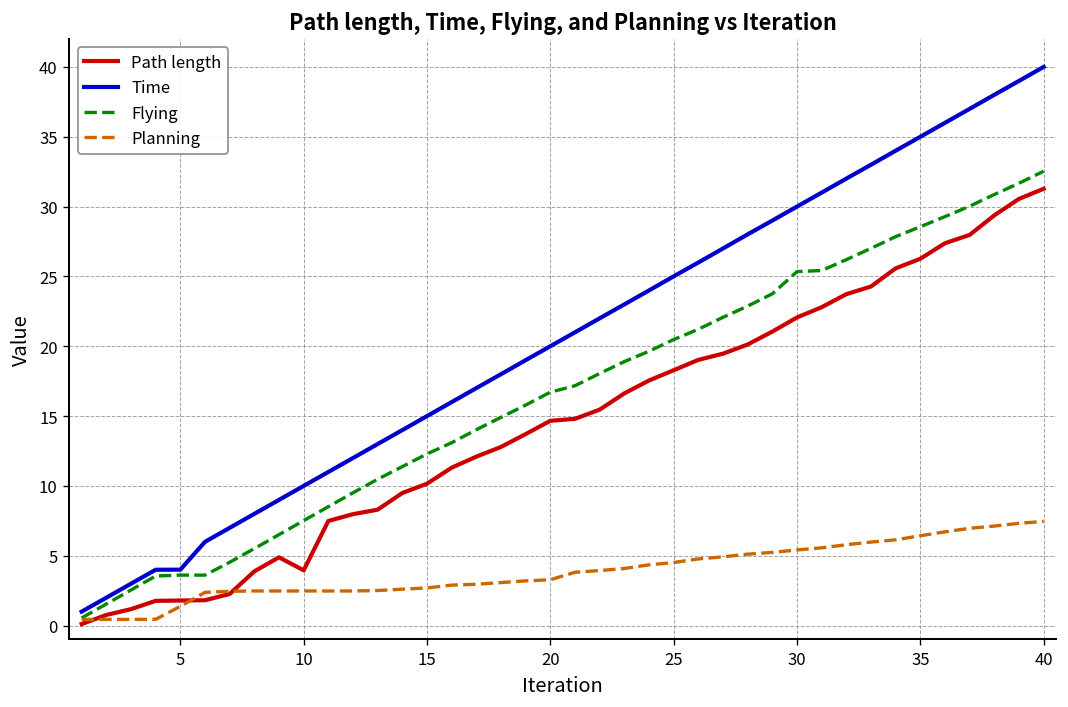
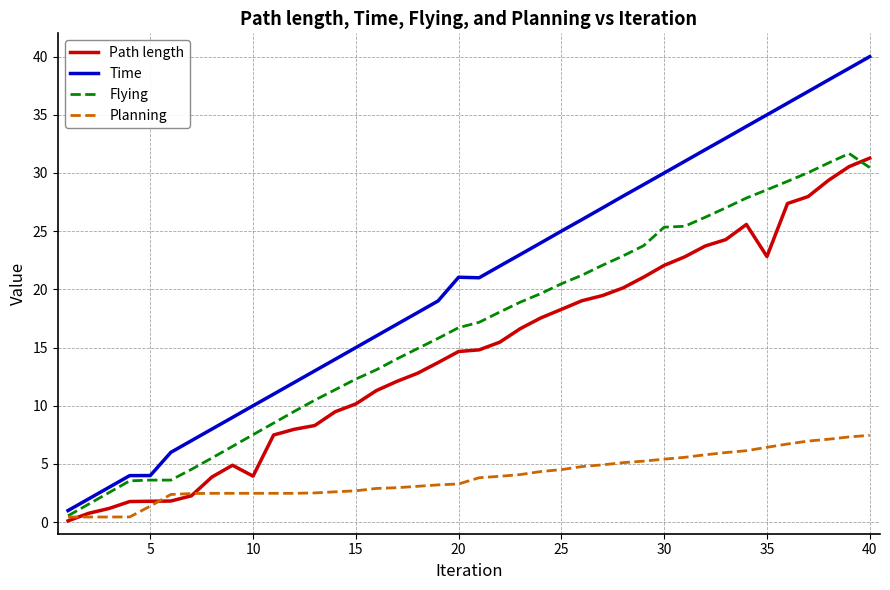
Time, 20: 20.0 -> 21.0
Path length, 35: 26.3 -> 22.8
Flying, 40: 32.5 -> 30.5
